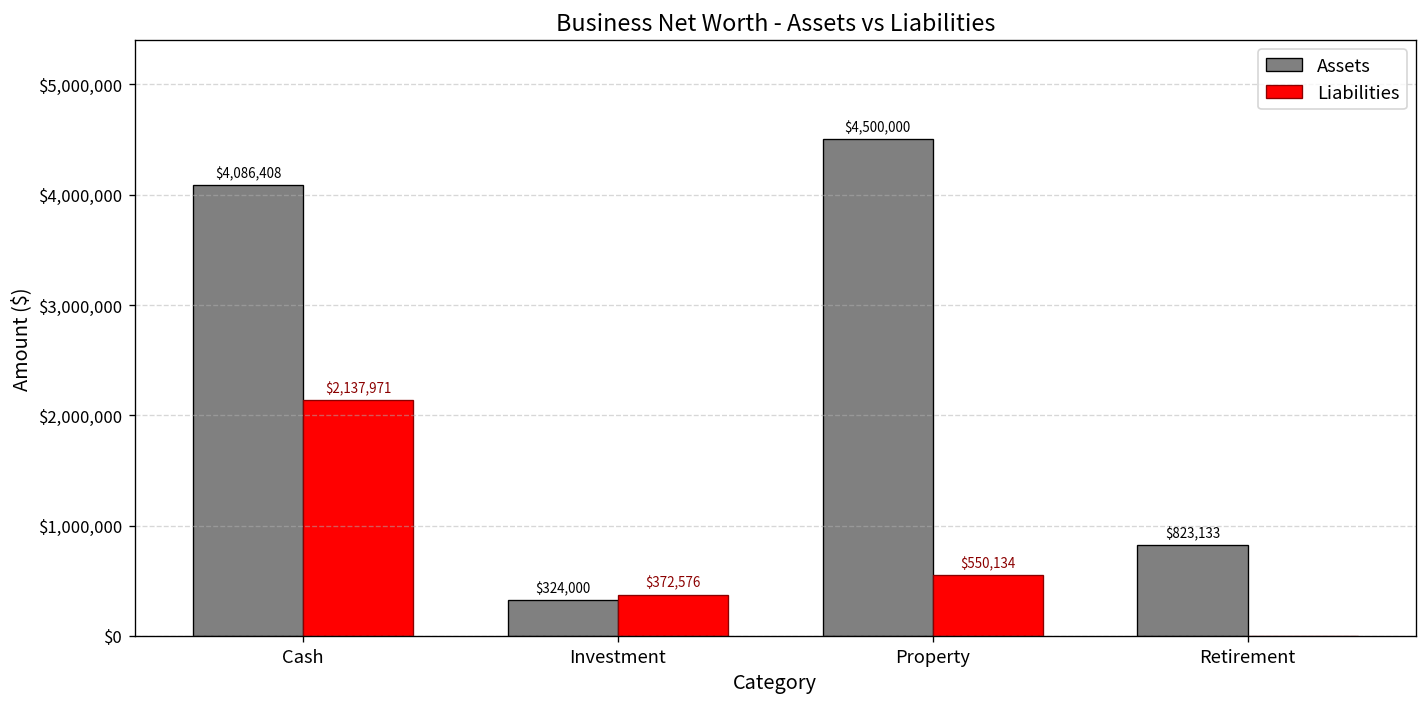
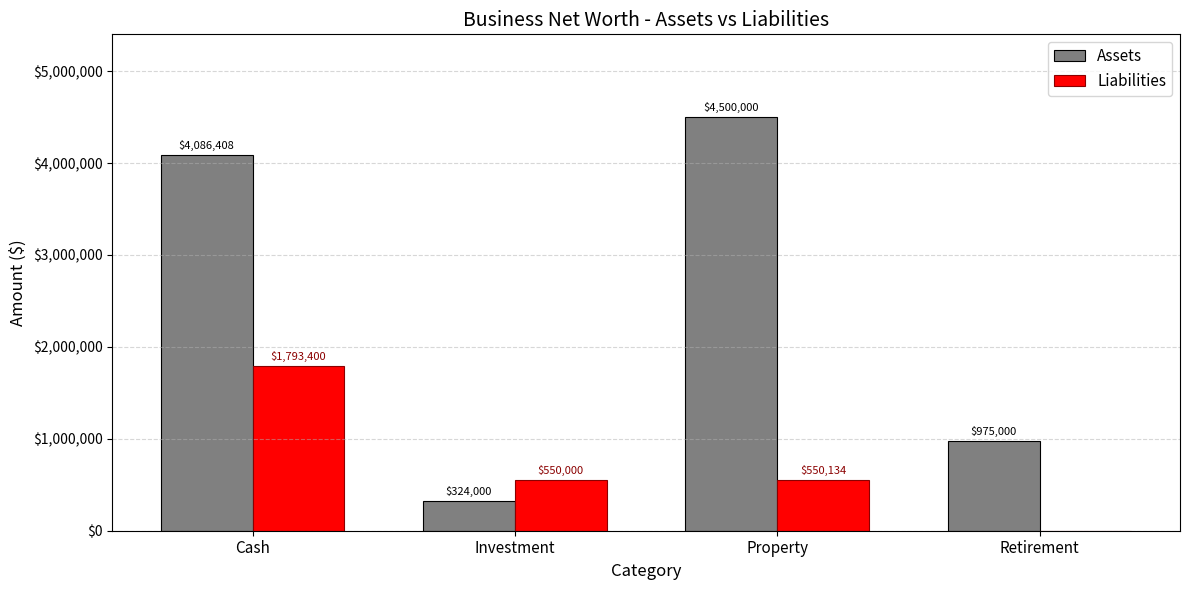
Liabilities, Cash: $2,137,971 -> $1,793,400
Liabilities, Investment: $372,576 -> $550,000
Assets, Retirement: $823,133 -> $975,000
